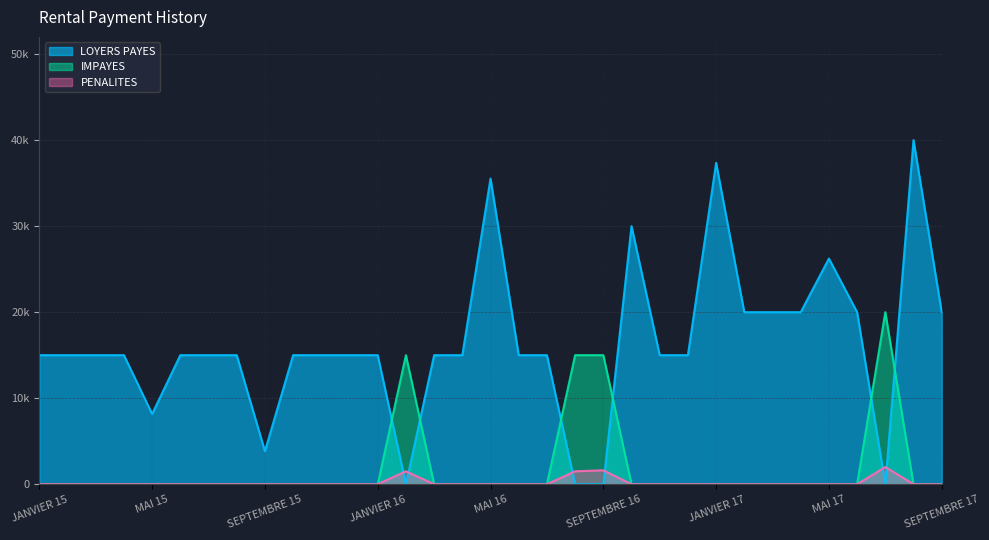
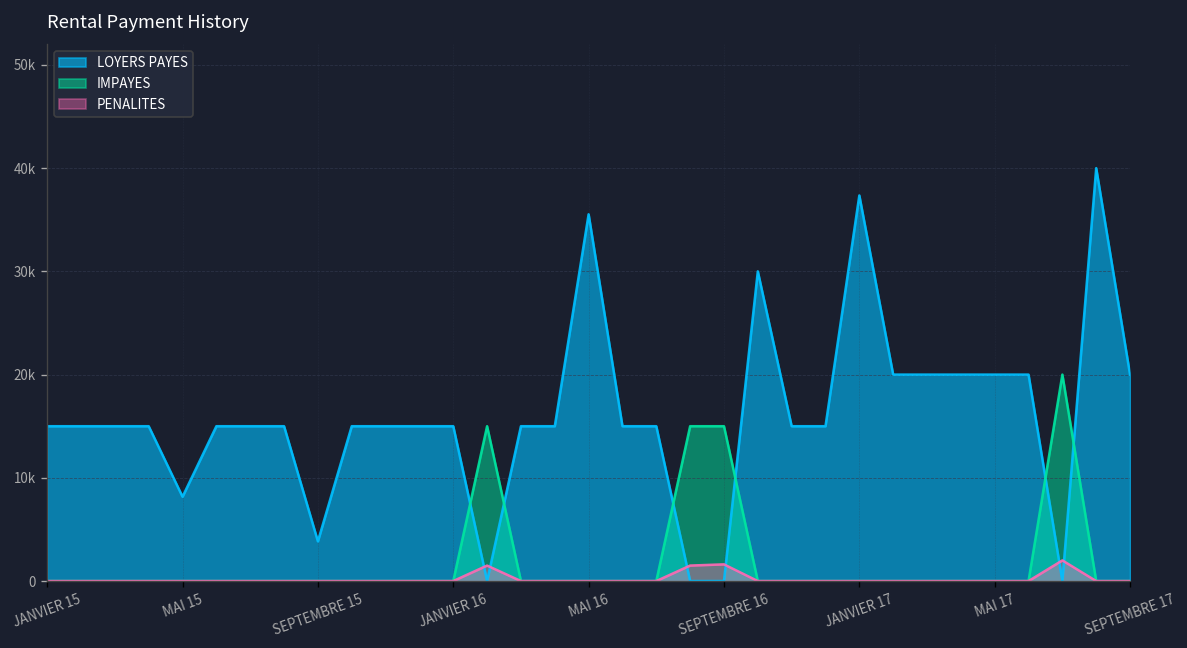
LOYERS PAYES, MAI 17: 26000 -> 20000
